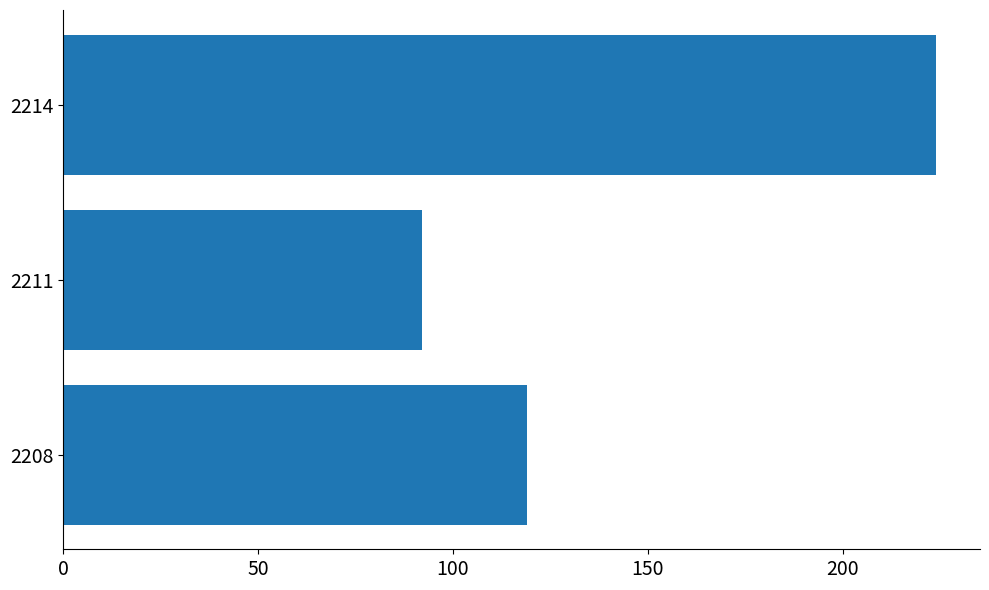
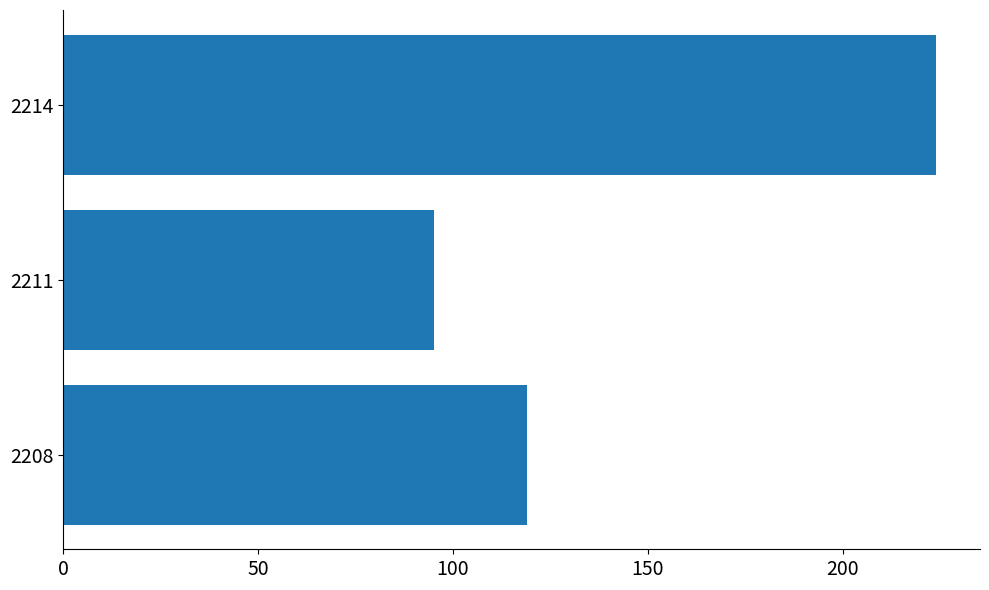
2211: 92 -> 95
